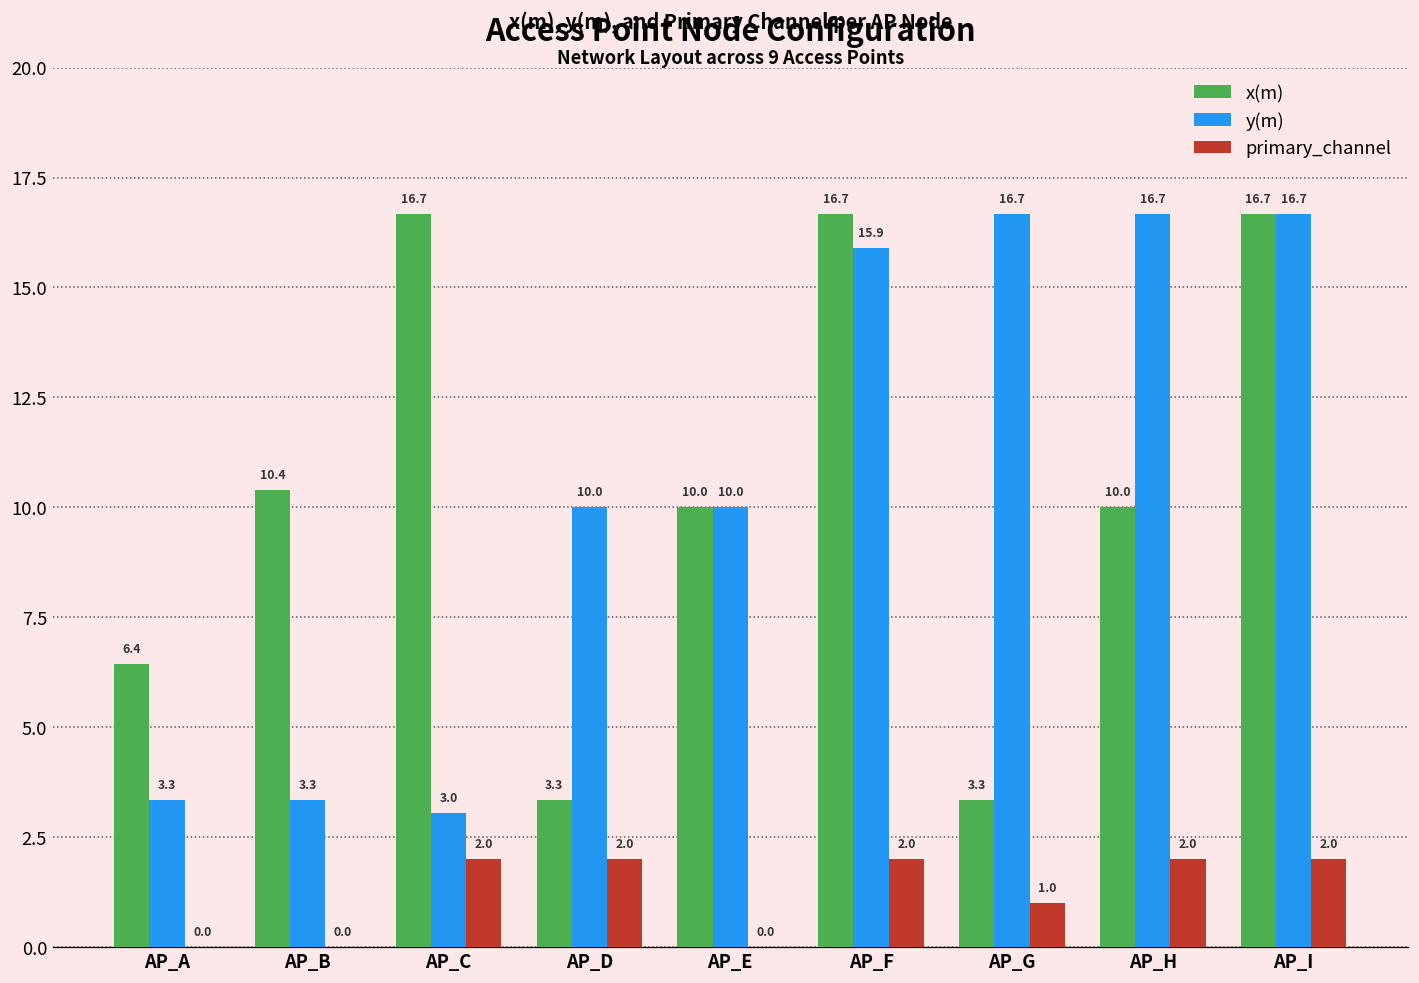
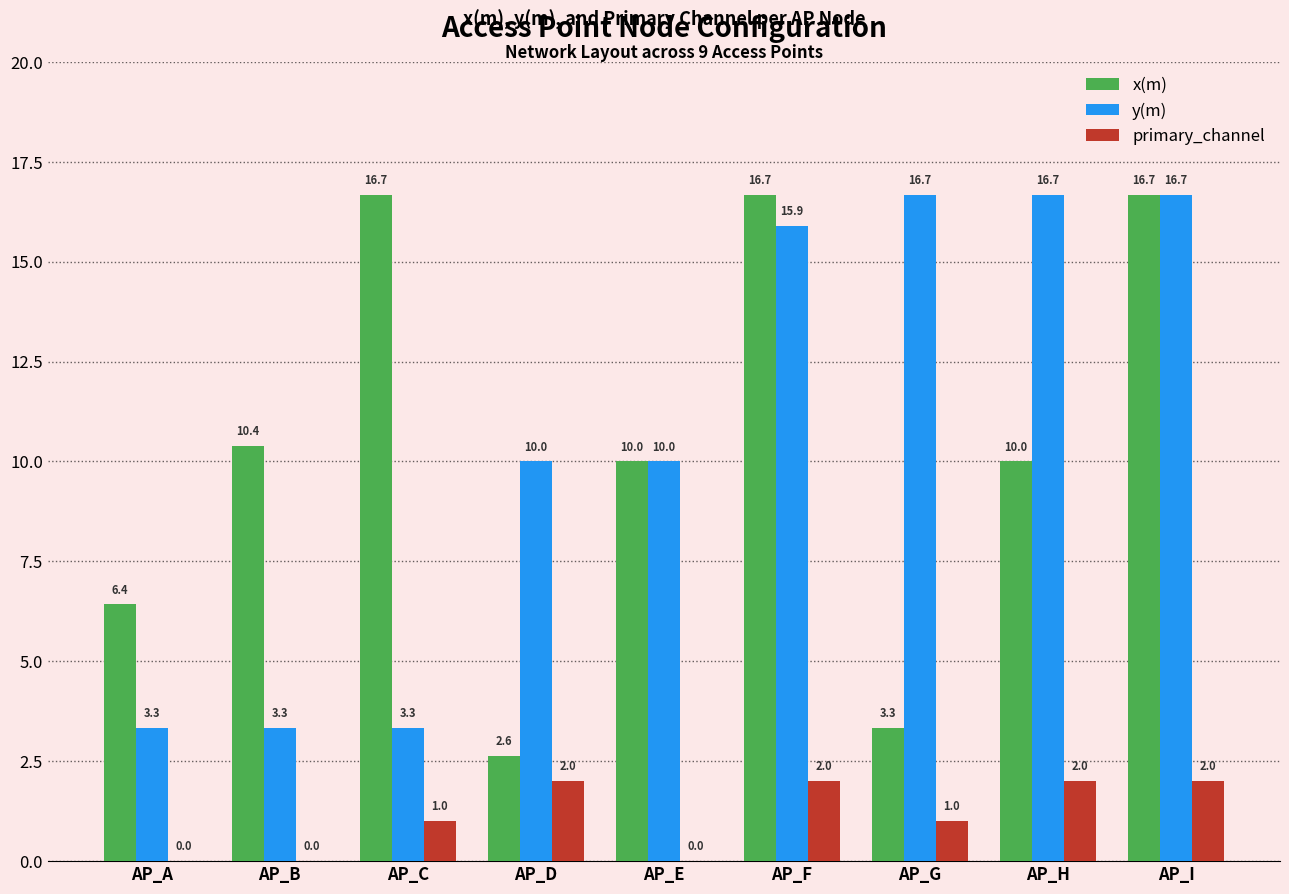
y(m), AP_C: 3.0 -> 3.3
primary_channel, AP_C: 2.0 -> 1.0
x(m), AP_D: 3.3 -> 2.6
